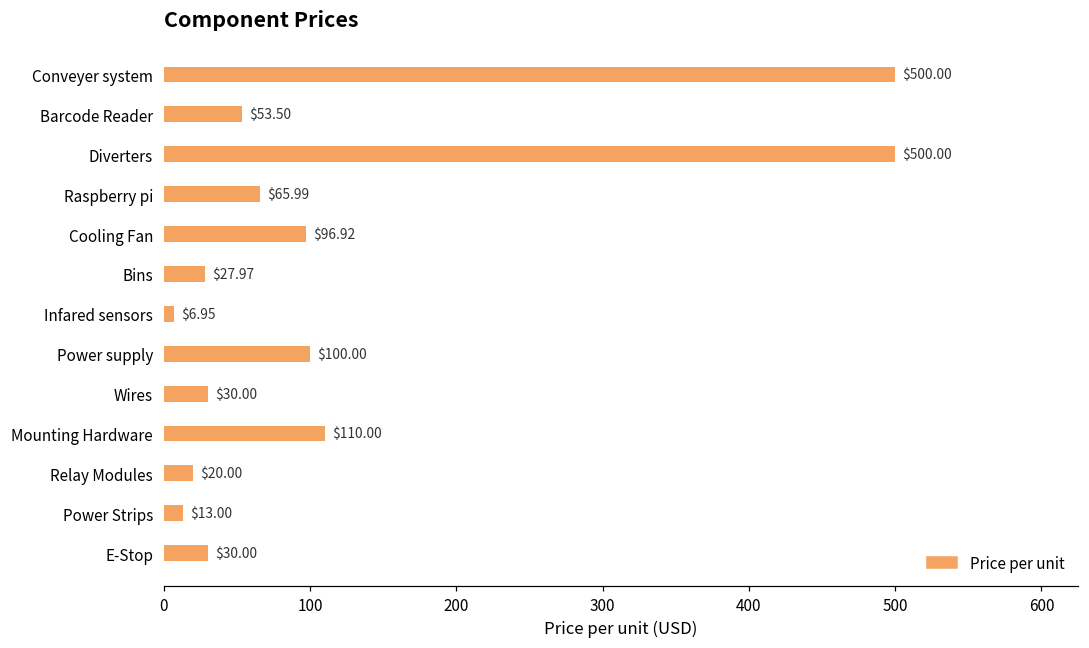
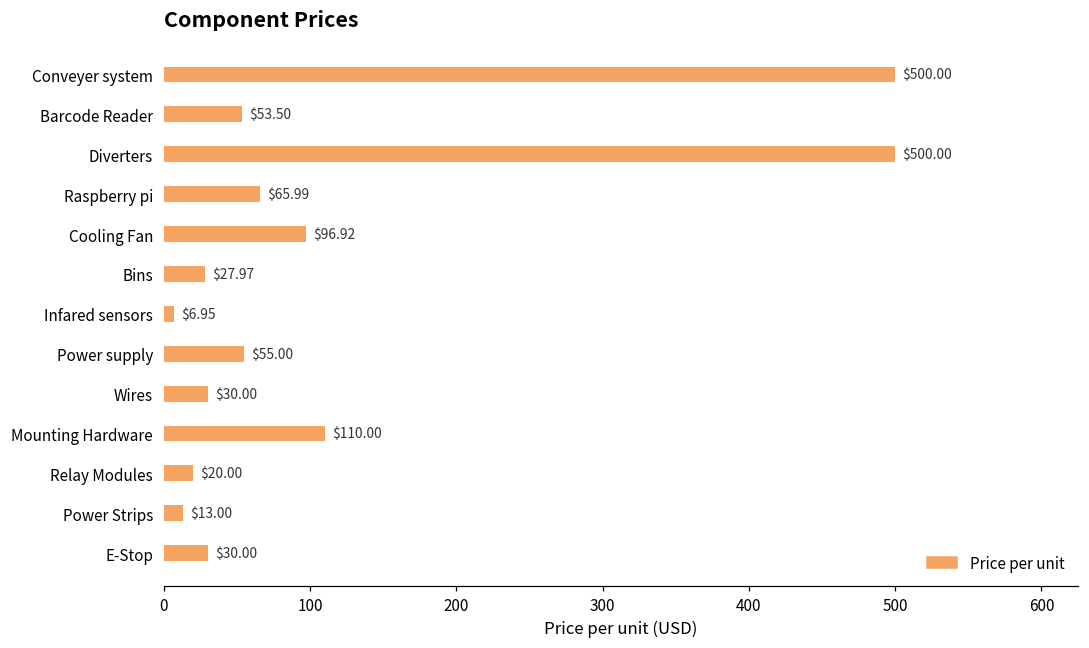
Power supply: $100.00 -> $55.00
